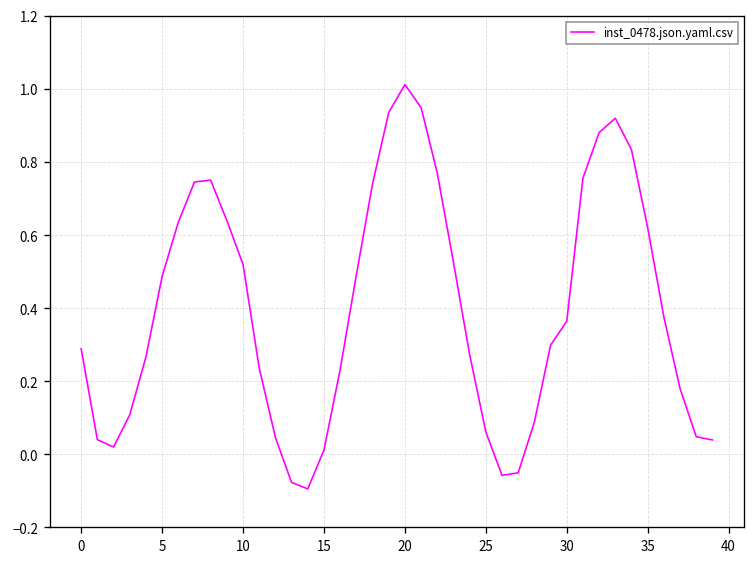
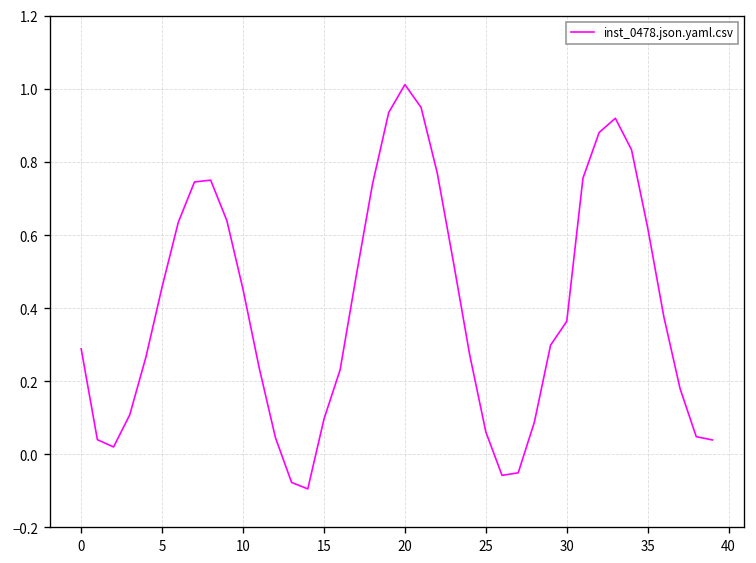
5: 0.49 -> 0.46
10: 0.52 -> 0.45
15: 0.01 -> 0.10
